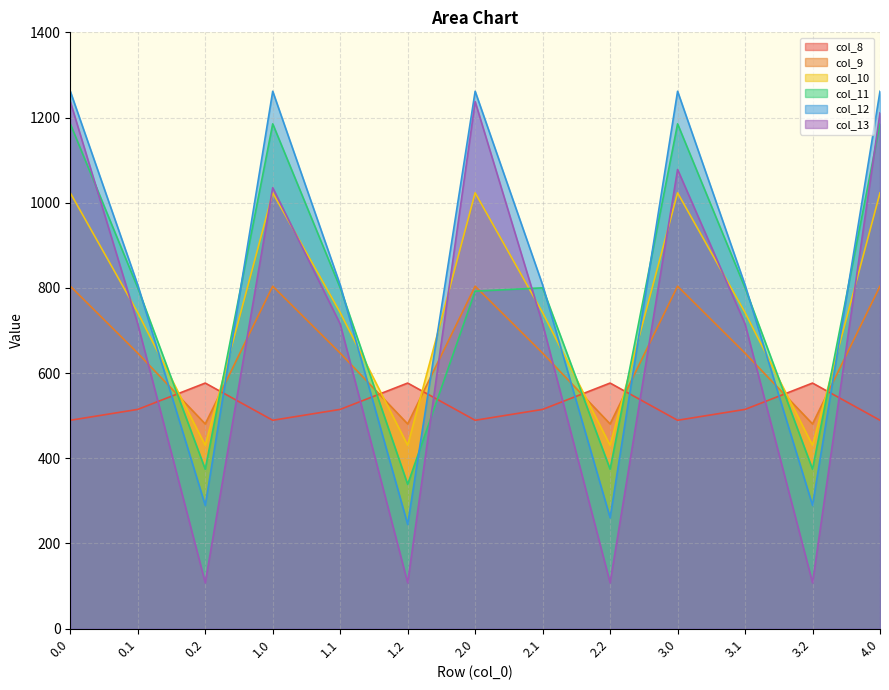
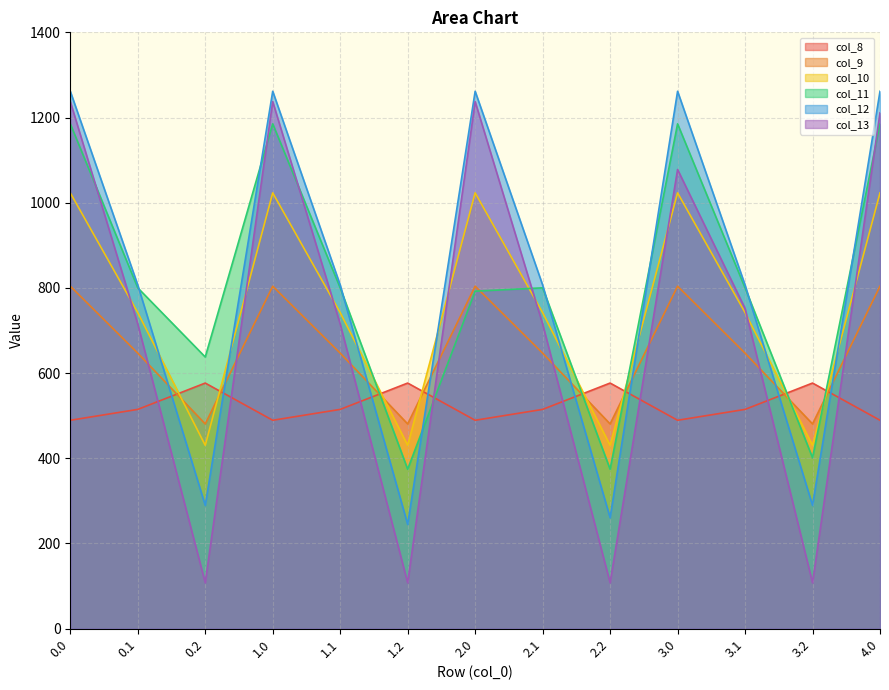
col_11, 0.2: 370 -> 640
col_13, 1.0: 1040 -> 1240
col_11, 1.2: 340 -> 370
col_13, 3.1: 720 -> 750
col_11, 3.2: 370 -> 400
